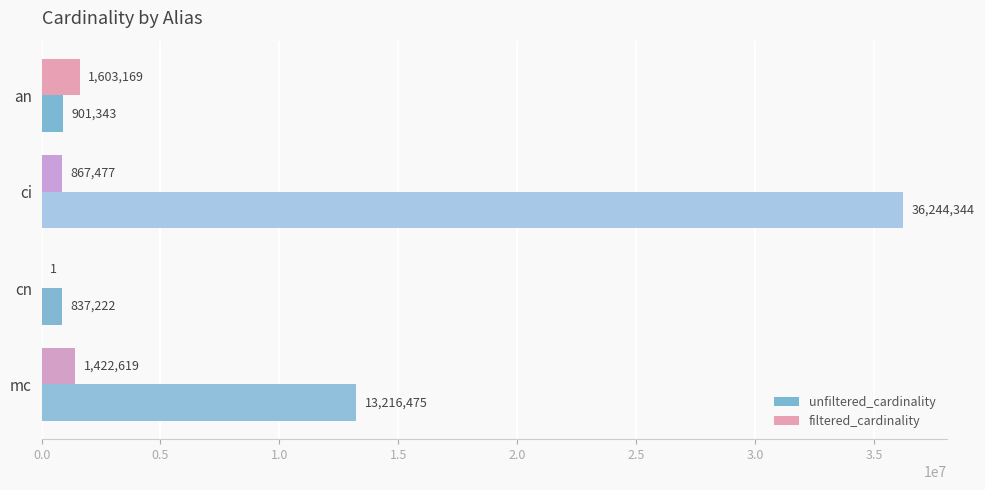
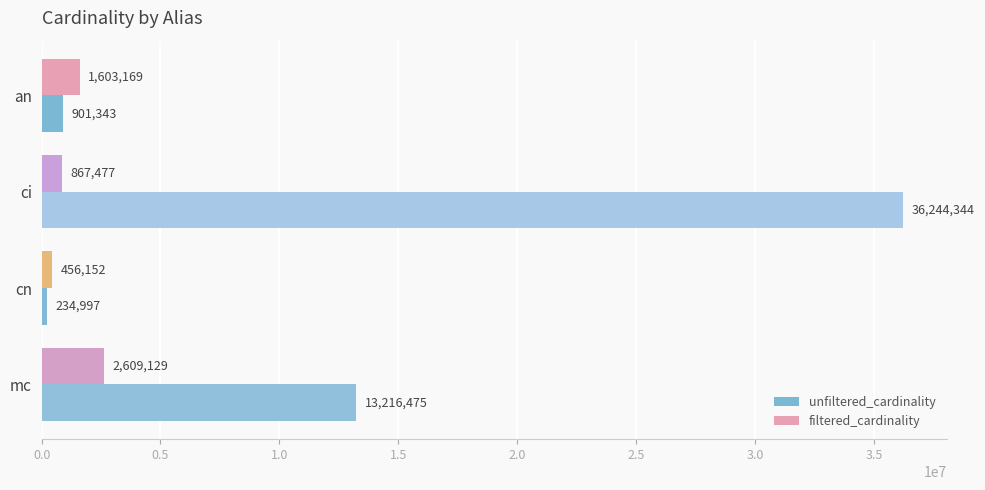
filtered_cardinality, cn: 1 -> 456,152
unfiltered_cardinality, cn: 837,222 -> 234,997
filtered_cardinality, mc: 1,422,619 -> 2,609,129
